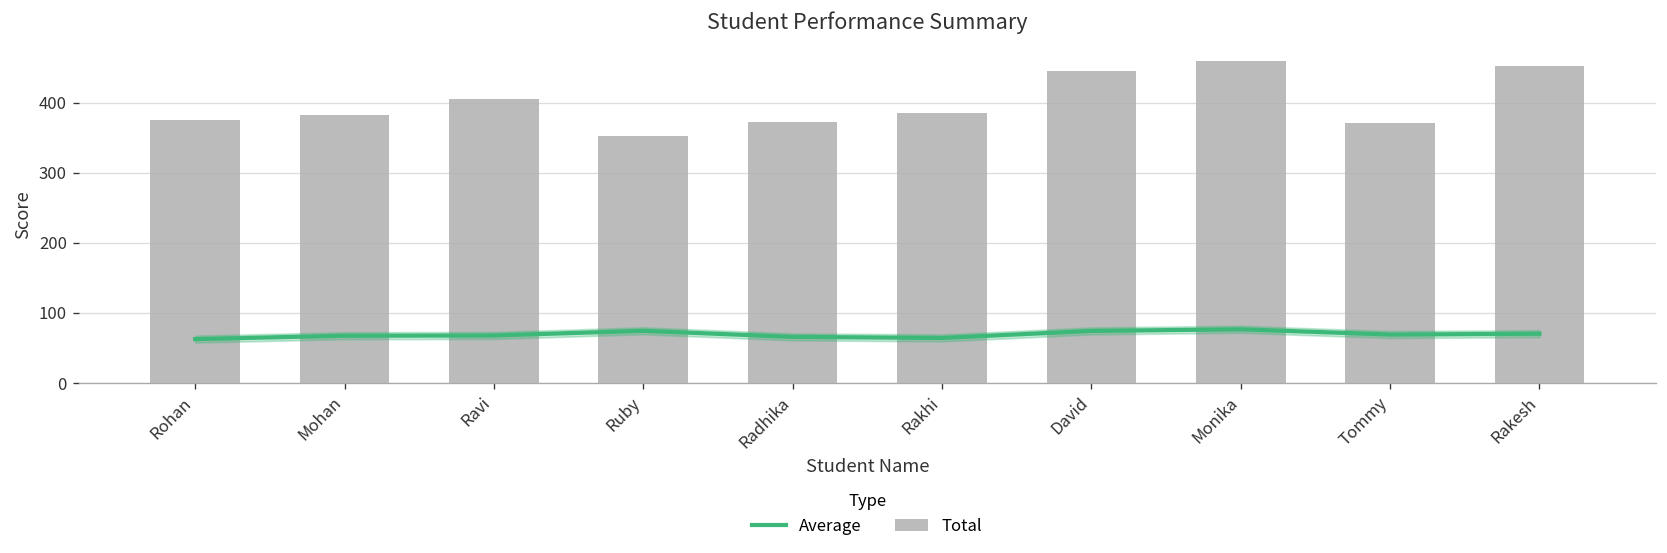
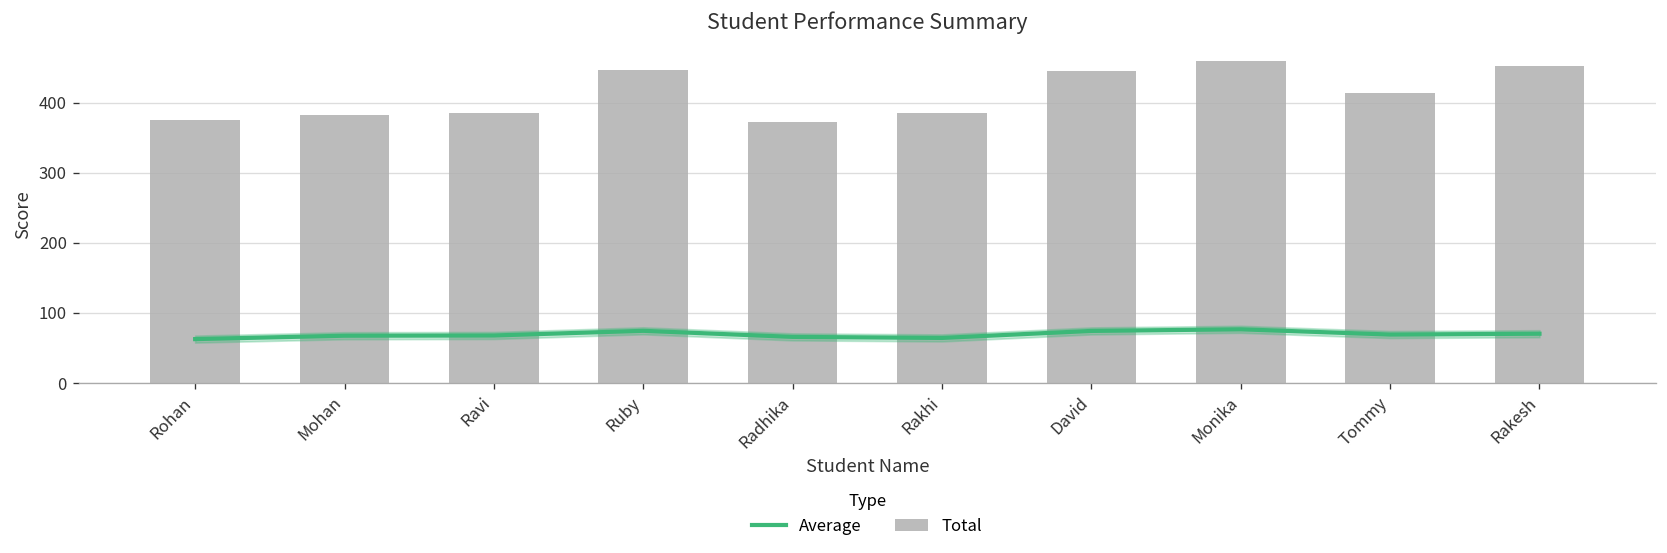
Total, Ravi: 410 -> 390
Total, Ruby: 350 -> 450
Total, Tommy: 370 -> 410
